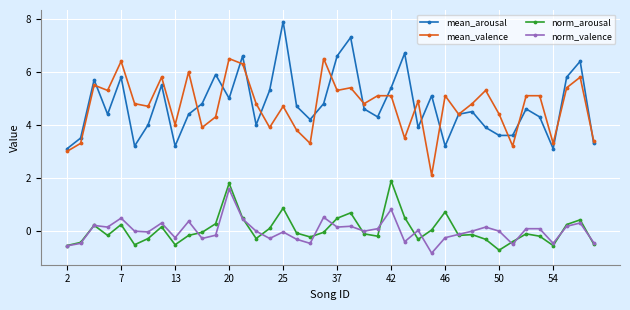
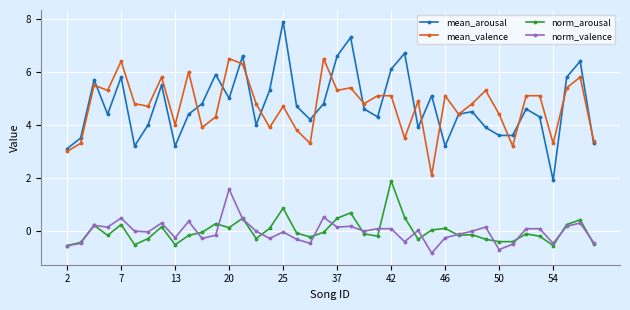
norm_arousal, 20: 1.8 -> 0.1
mean_arousal, 42: 5.4 -> 6.1
norm_valence, 42: 0.8 -> 0.1
norm_arousal, 46: 0.7 -> 0.1
norm_arousal, 50: -0.7 -> -0.4
norm_valence, 50: 0.0 -> -0.7
mean_arousal, 54: 3.1 -> 1.9
